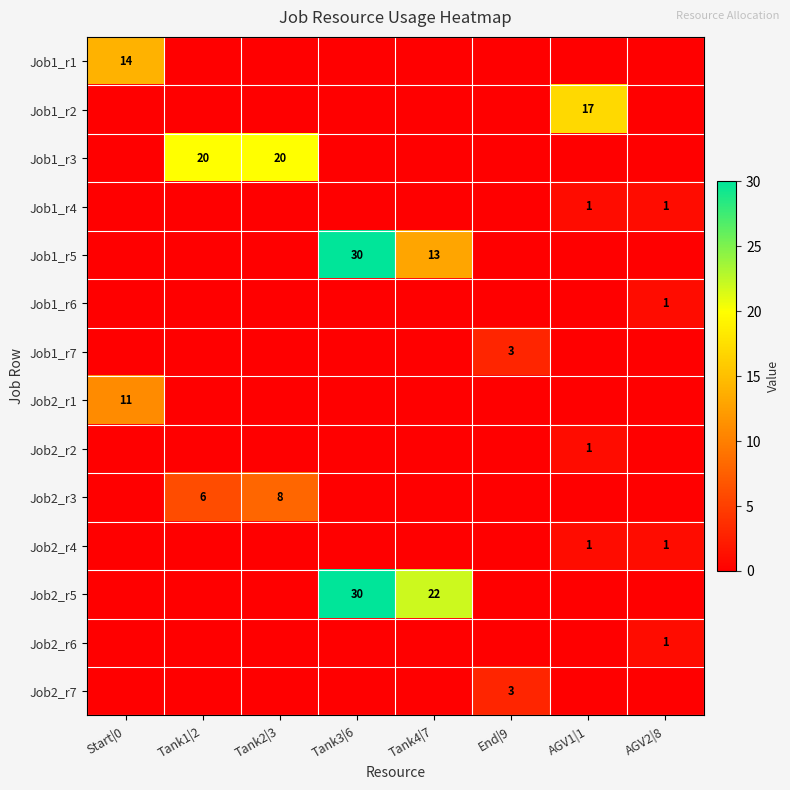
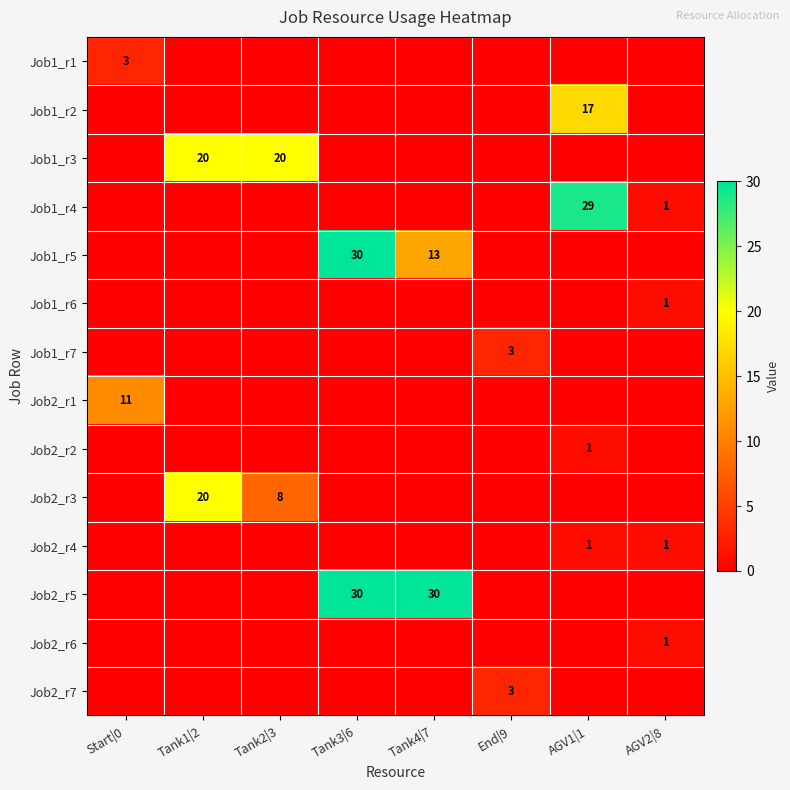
Job1_r1, Start|0: 14 -> 3
Job1_r4, AGV1|1: 1 -> 29
Job2_r3, Tank1|2: 6 -> 20
Job2_r5, Tank4|7: 22 -> 30
